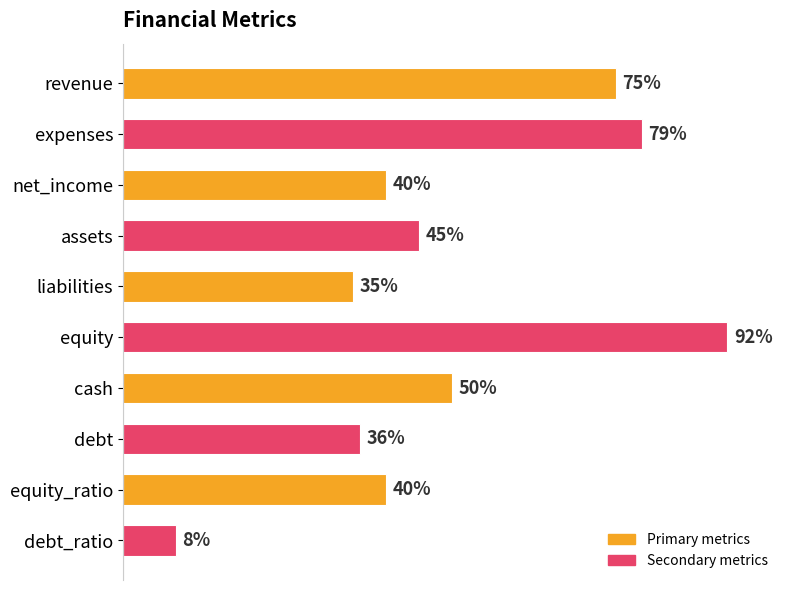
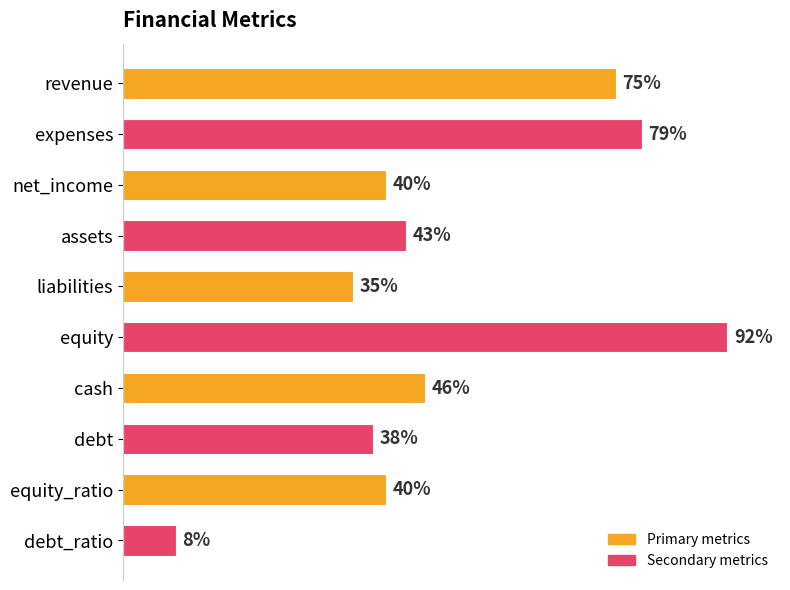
assets: 45% -> 43%
cash: 50% -> 46%
debt: 36% -> 38%
